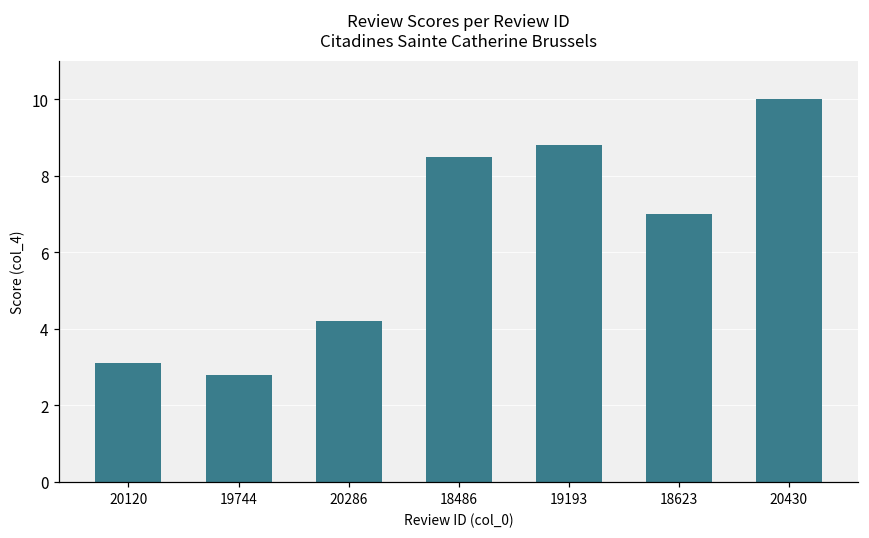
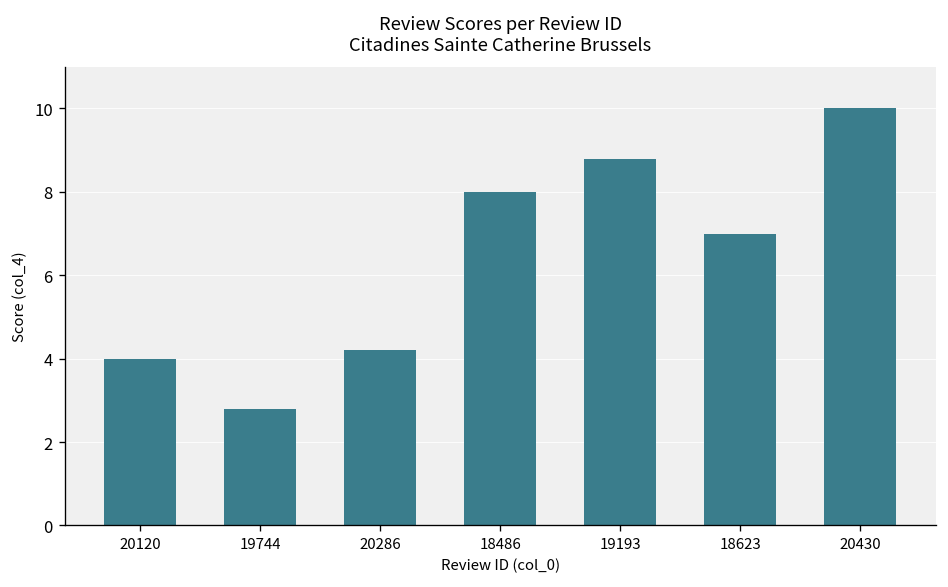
20120: 3.1 -> 4.0
18486: 8.5 -> 8.0
